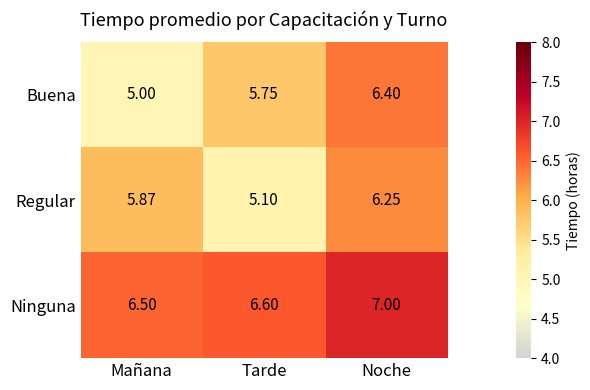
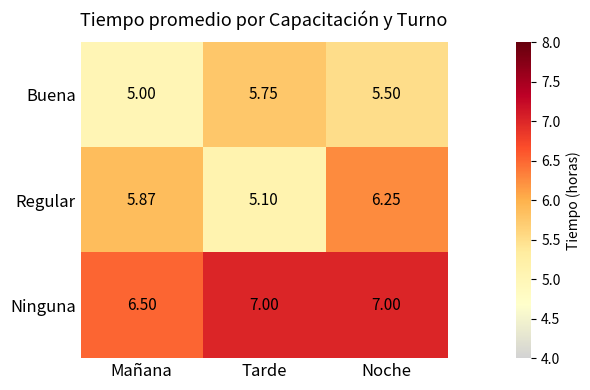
Buena, Noche: 6.40 -> 5.50
Ninguna, Tarde: 6.60 -> 7.00
